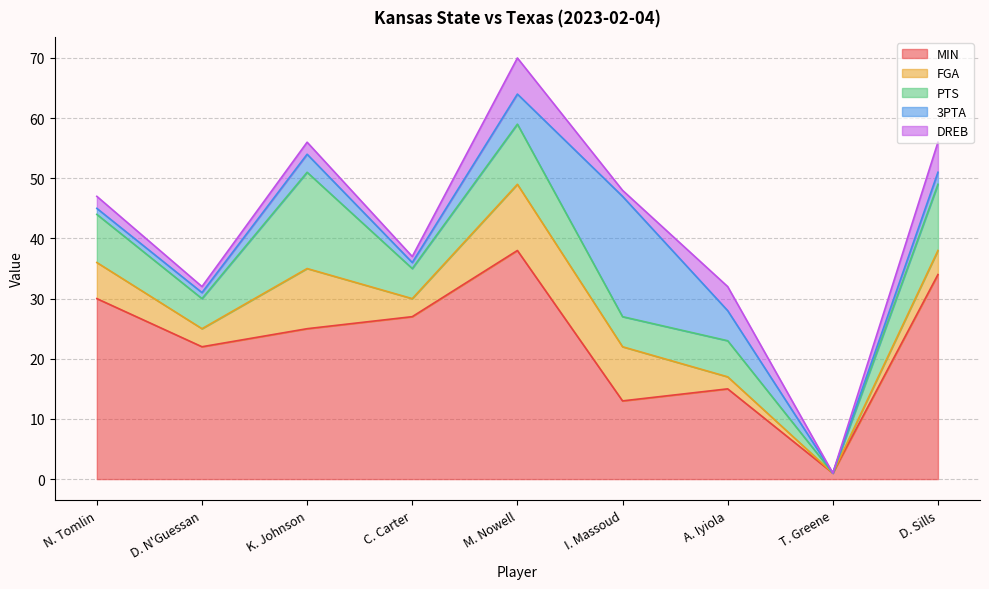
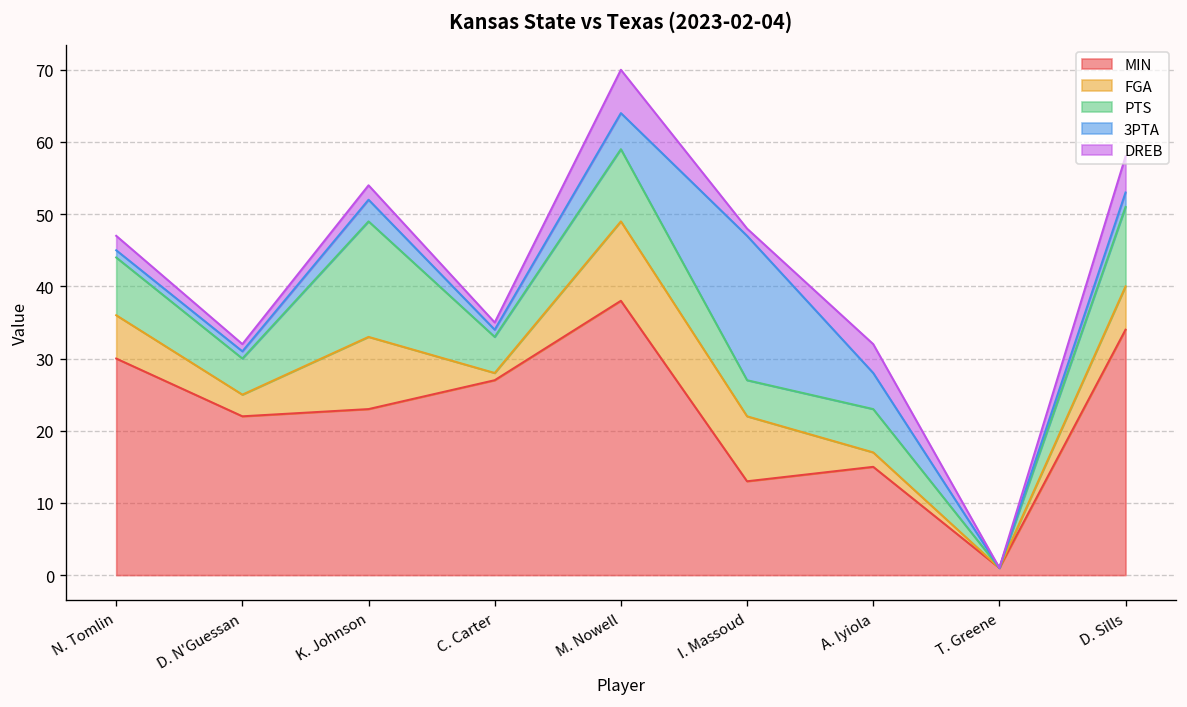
MIN, K. Johnson: 25 -> 23
FGA, C. Carter: 3 -> 1
FGA, D. Sills: 4 -> 6
